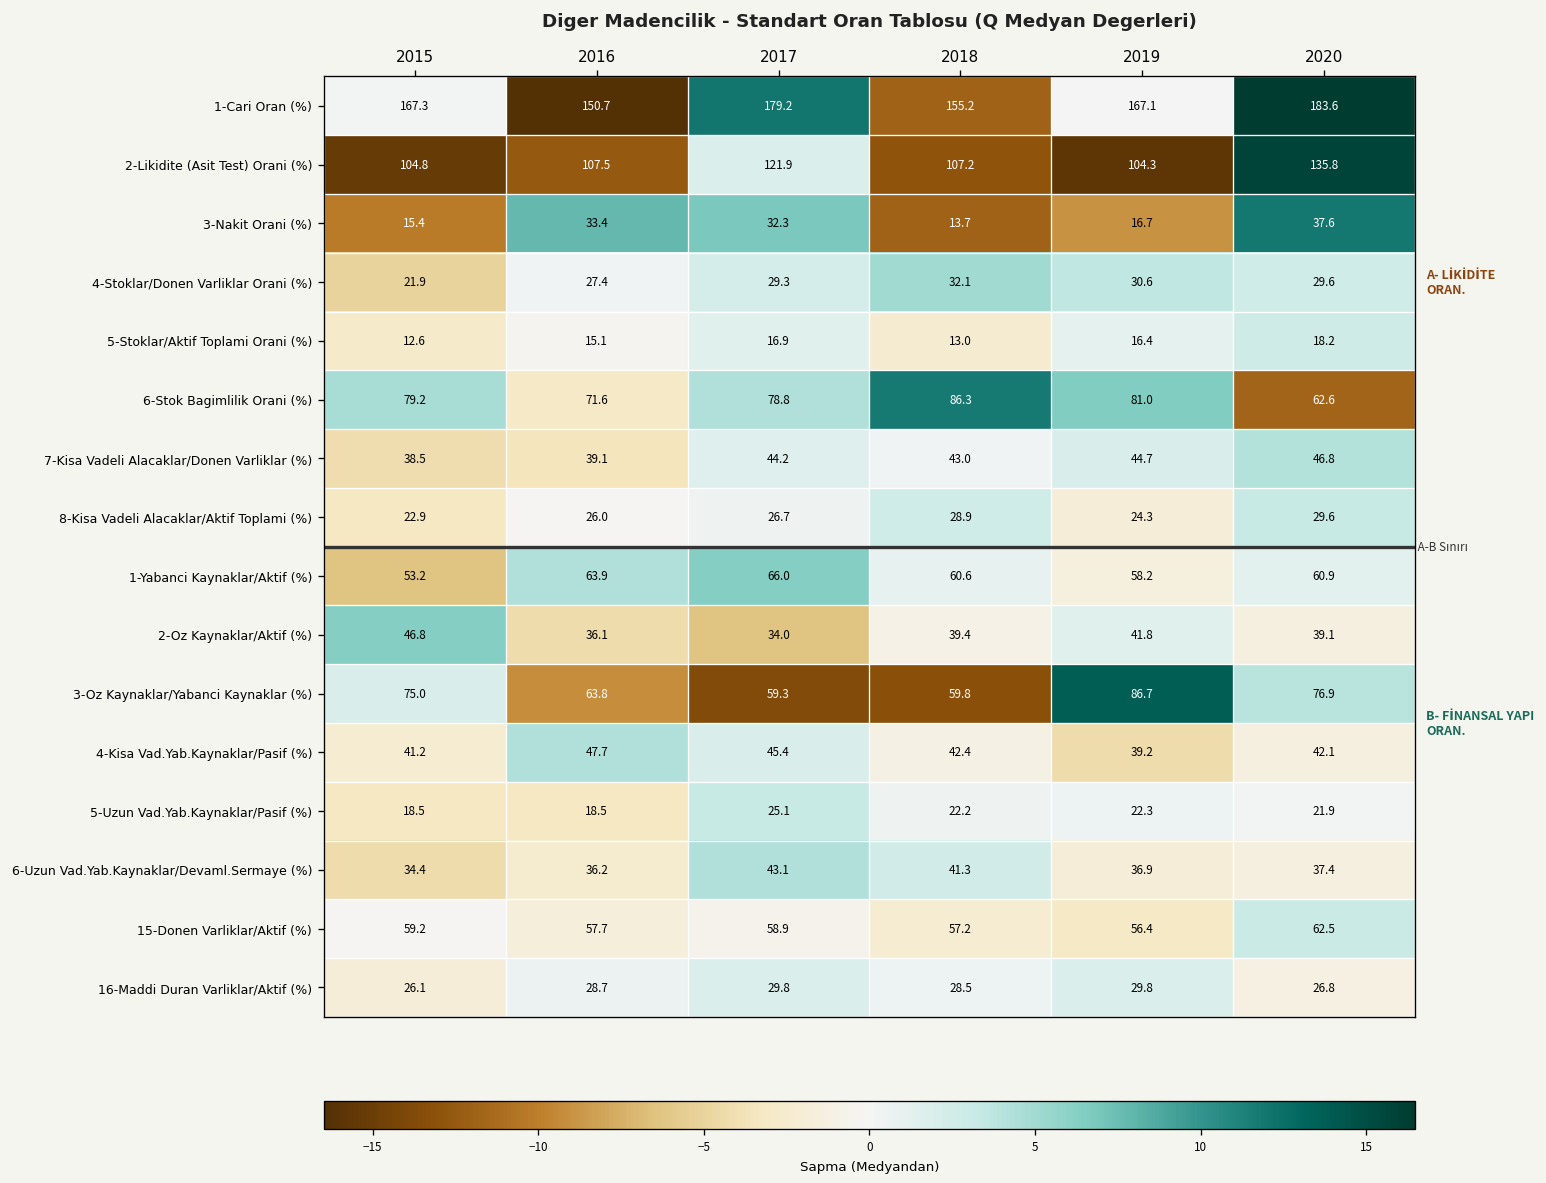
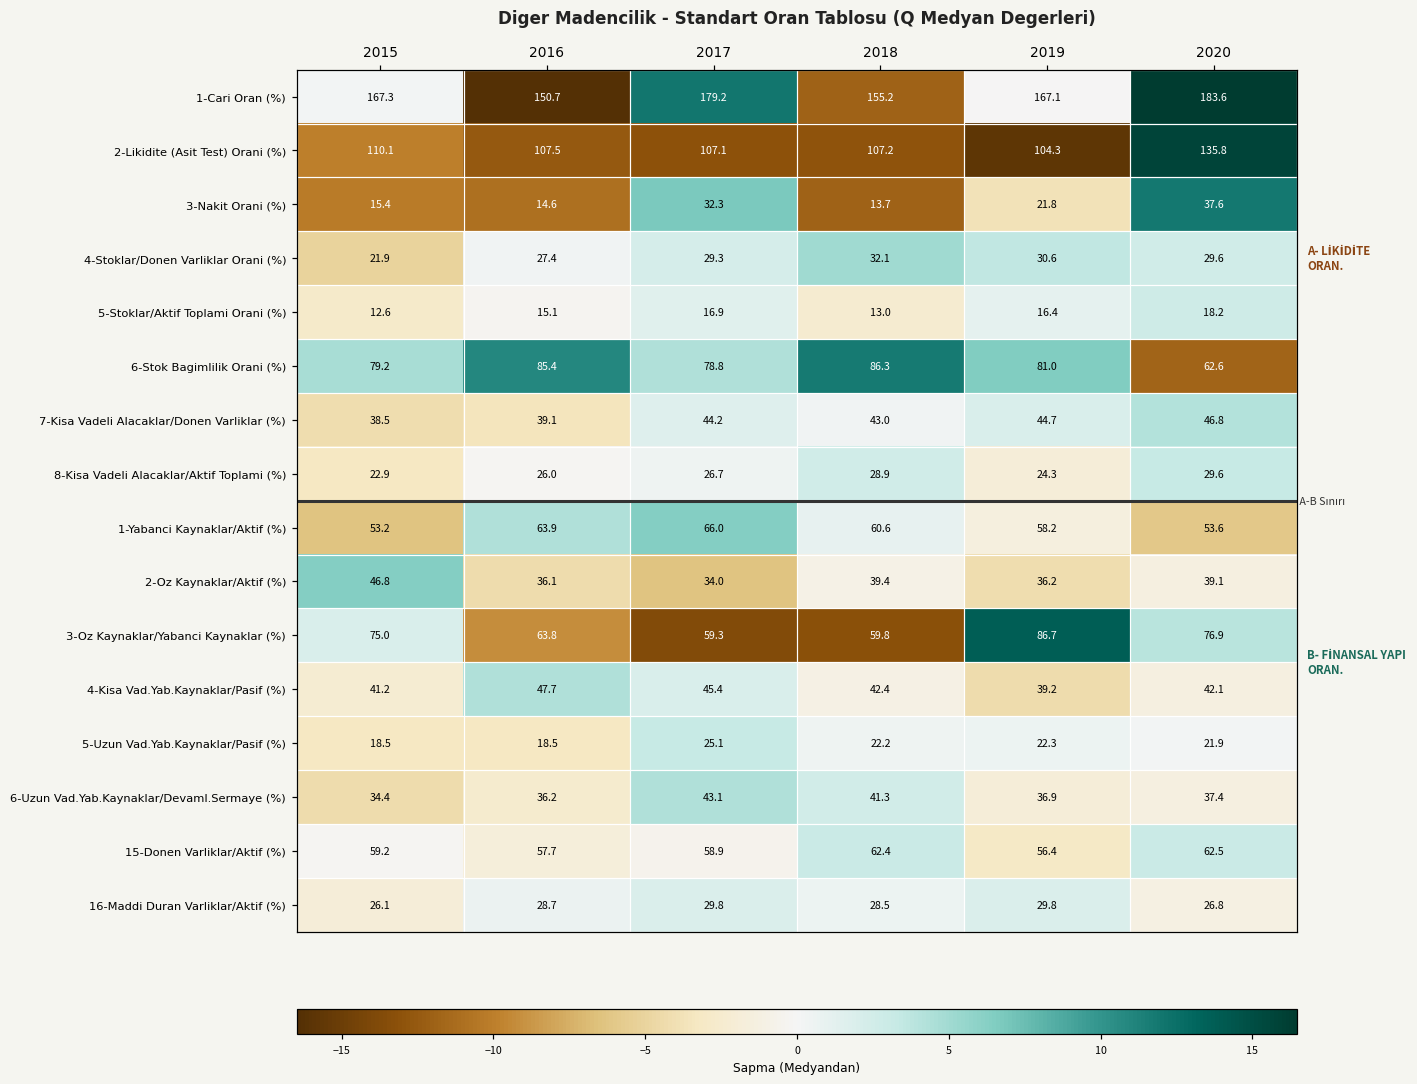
2-Likidite (Asit Test) Orani (%), 2015: 104.8 -> 110.1
2-Likidite (Asit Test) Orani (%), 2017: 121.9 -> 107.1
3-Nakit Orani (%), 2016: 33.4 -> 14.6
3-Nakit Orani (%), 2019: 16.7 -> 21.8
6-Stok Bagimlilik Orani (%), 2016: 71.6 -> 85.4
1-Yabanci Kaynaklar/Aktif (%), 2020: 60.9 -> 53.6
2-Oz Kaynaklar/Aktif (%), 2019: 41.8 -> 36.2
15-Donen Varliklar/Aktif (%), 2018: 57.2 -> 62.4
